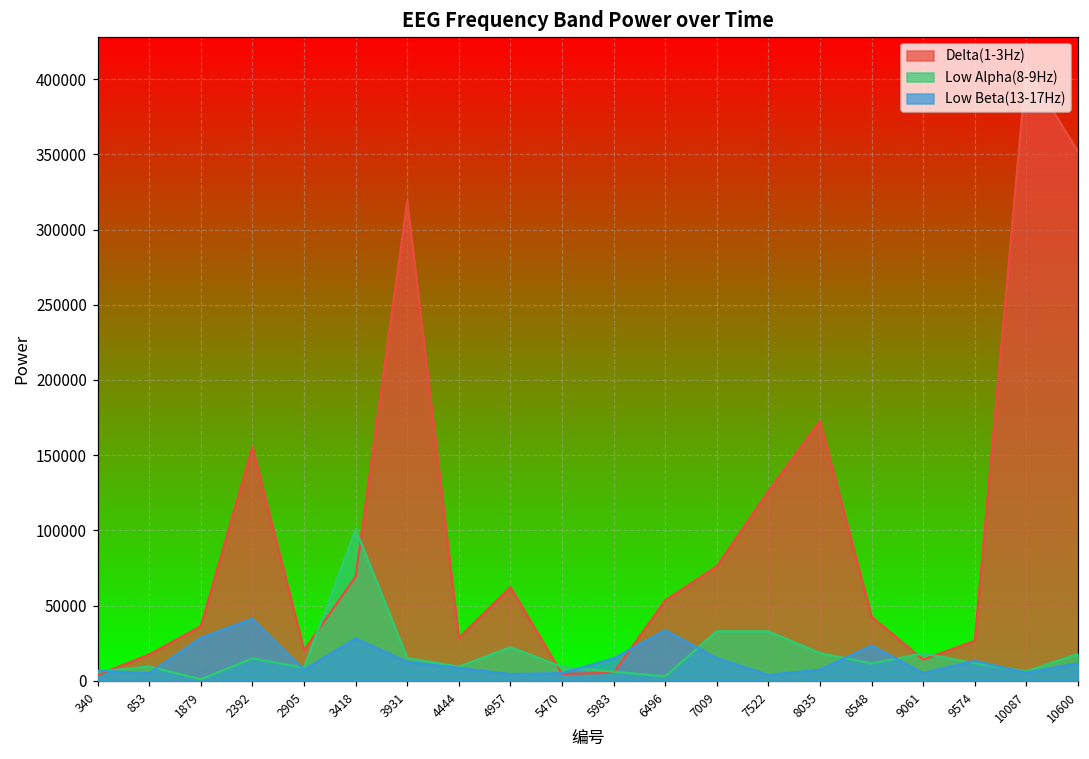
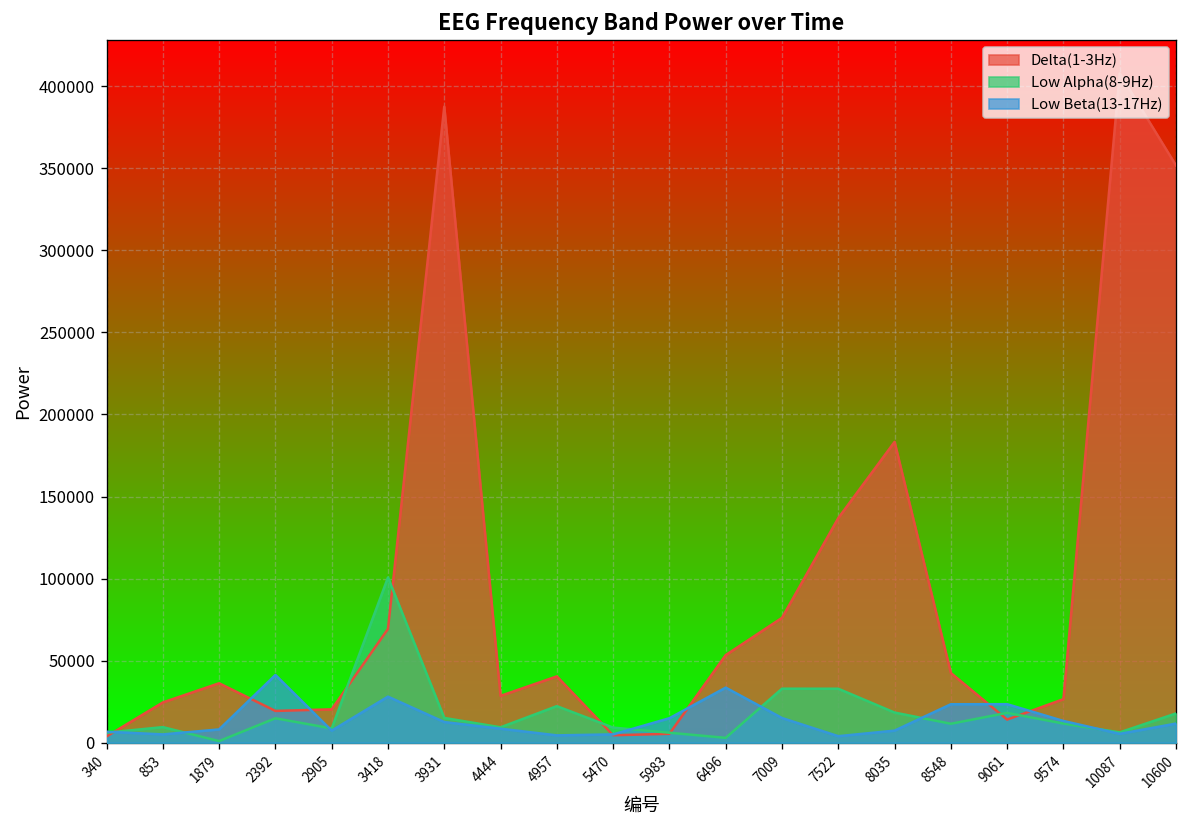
Delta(1-3Hz), 853: 18000 -> 25000
Low Beta(13-17Hz), 1879: 29000 -> 8000
Delta(1-3Hz), 2392: 155000 -> 19000
Delta(1-3Hz), 3931: 319000 -> 388000
Delta(1-3Hz), 4957: 62000 -> 40000
Delta(1-3Hz), 7522: 126000 -> 137000
Delta(1-3Hz), 8035: 173000 -> 183000
Low Beta(13-17Hz), 9061: 5000 -> 23000
